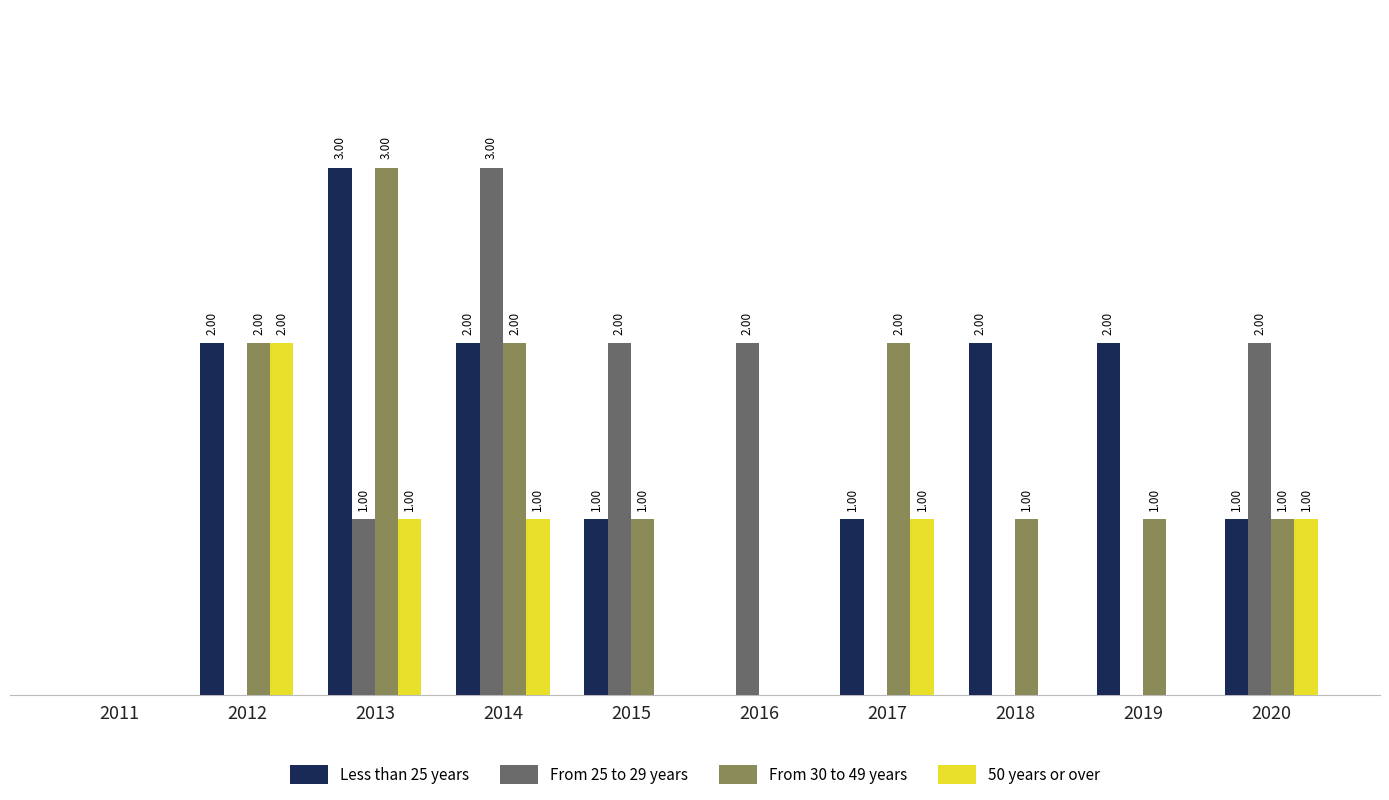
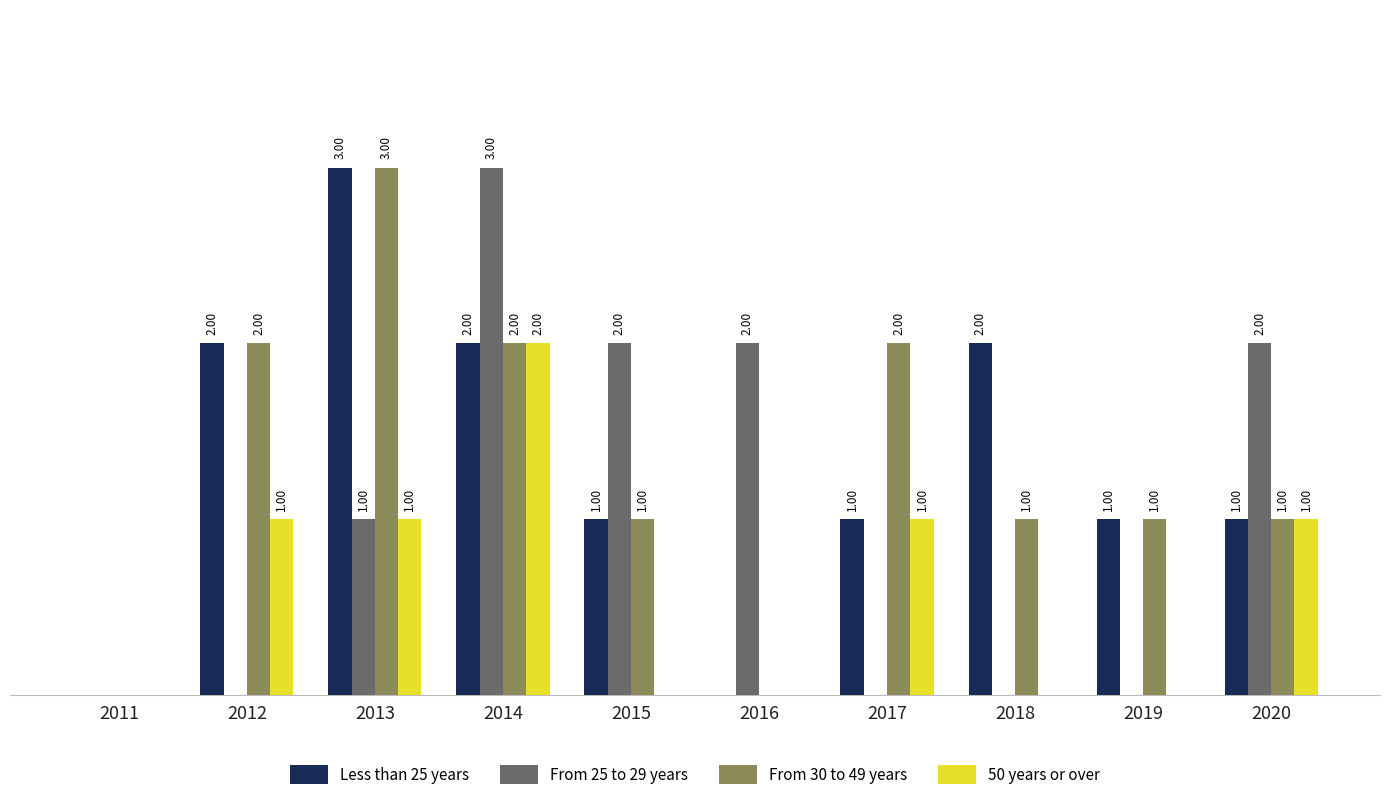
50 years or over, 2012: 2.00 -> 1.00
50 years or over, 2014: 1.00 -> 2.00
Less than 25 years, 2019: 2.00 -> 1.00
